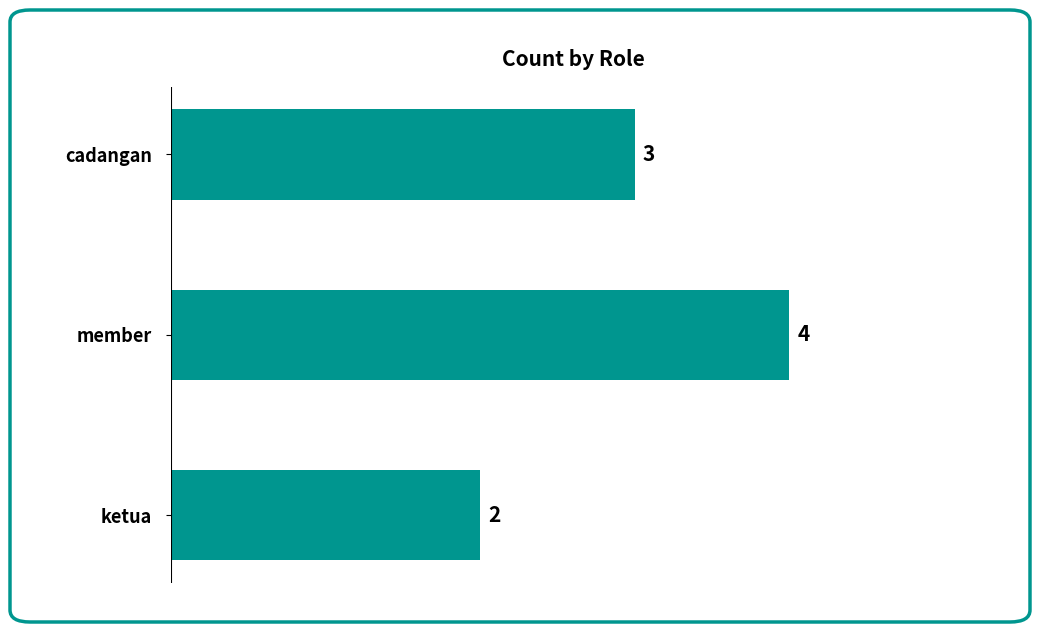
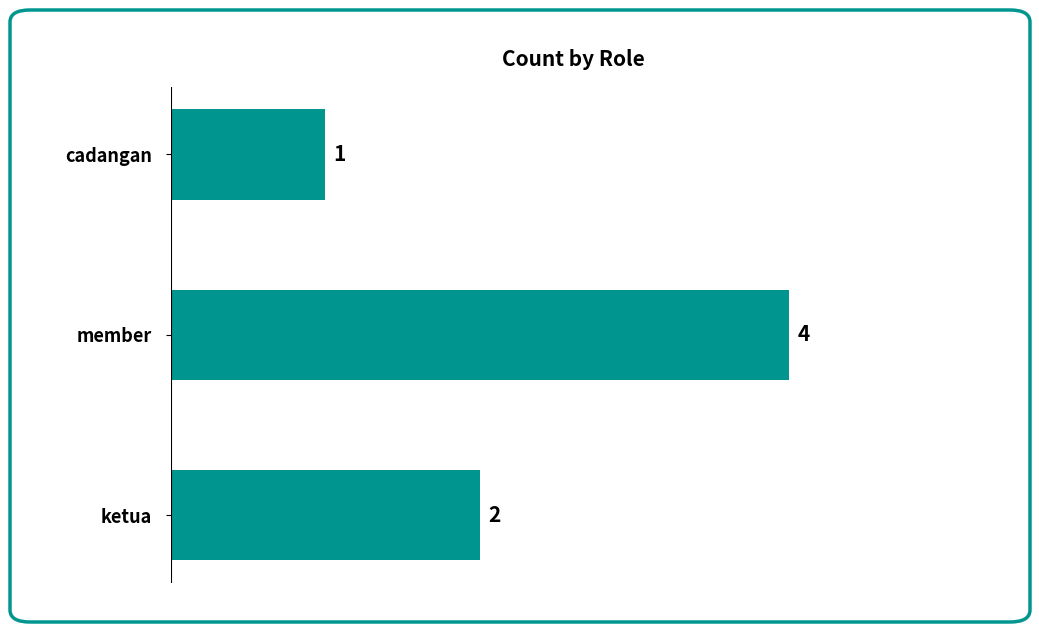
cadangan: 3 -> 1
